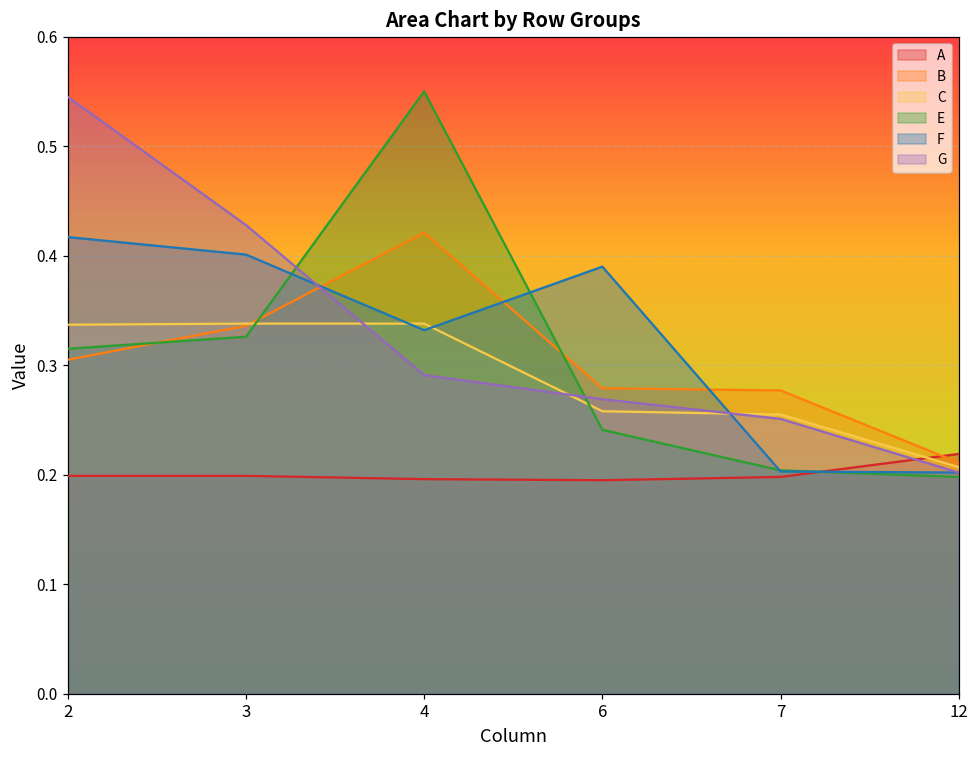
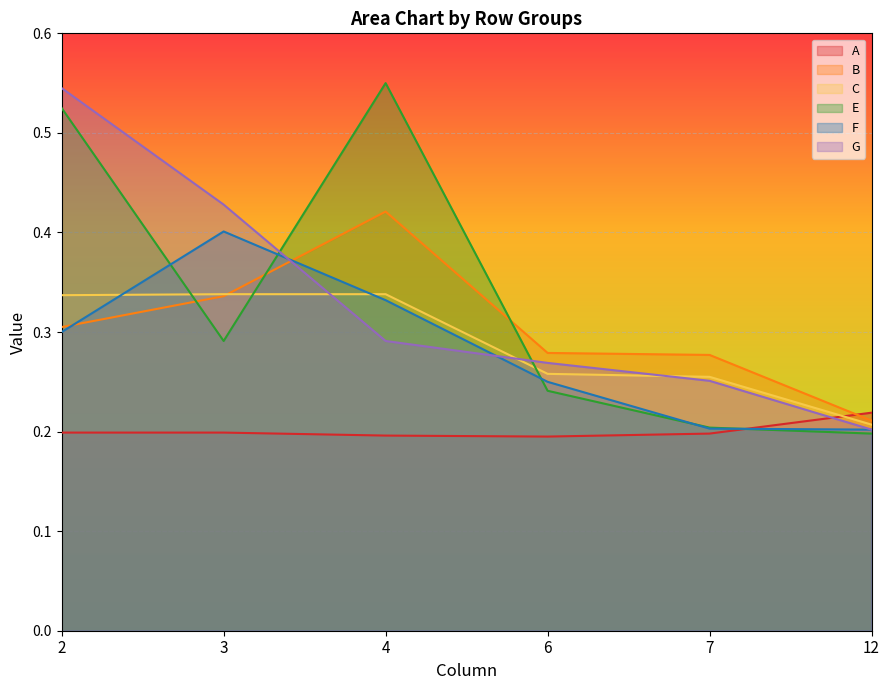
E, 2: 0.32 -> 0.53
F, 2: 0.42 -> 0.30
E, 3: 0.33 -> 0.29
F, 6: 0.39 -> 0.25
